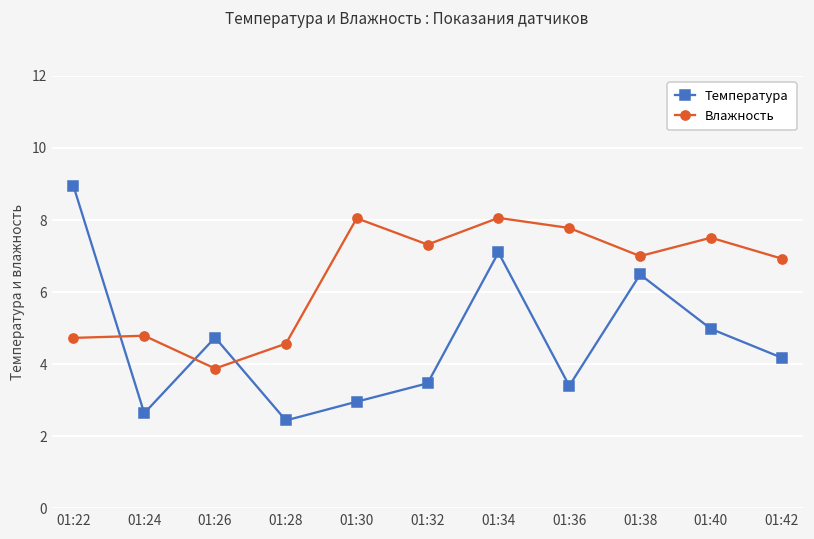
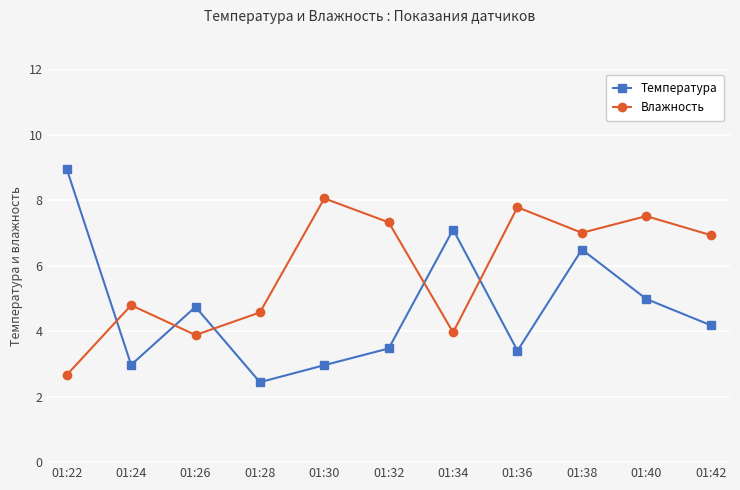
Влажность, 01:22: 4.7 -> 2.7
Температура, 01:24: 2.6 -> 3.0
Влажность, 01:34: 8.1 -> 4.0
